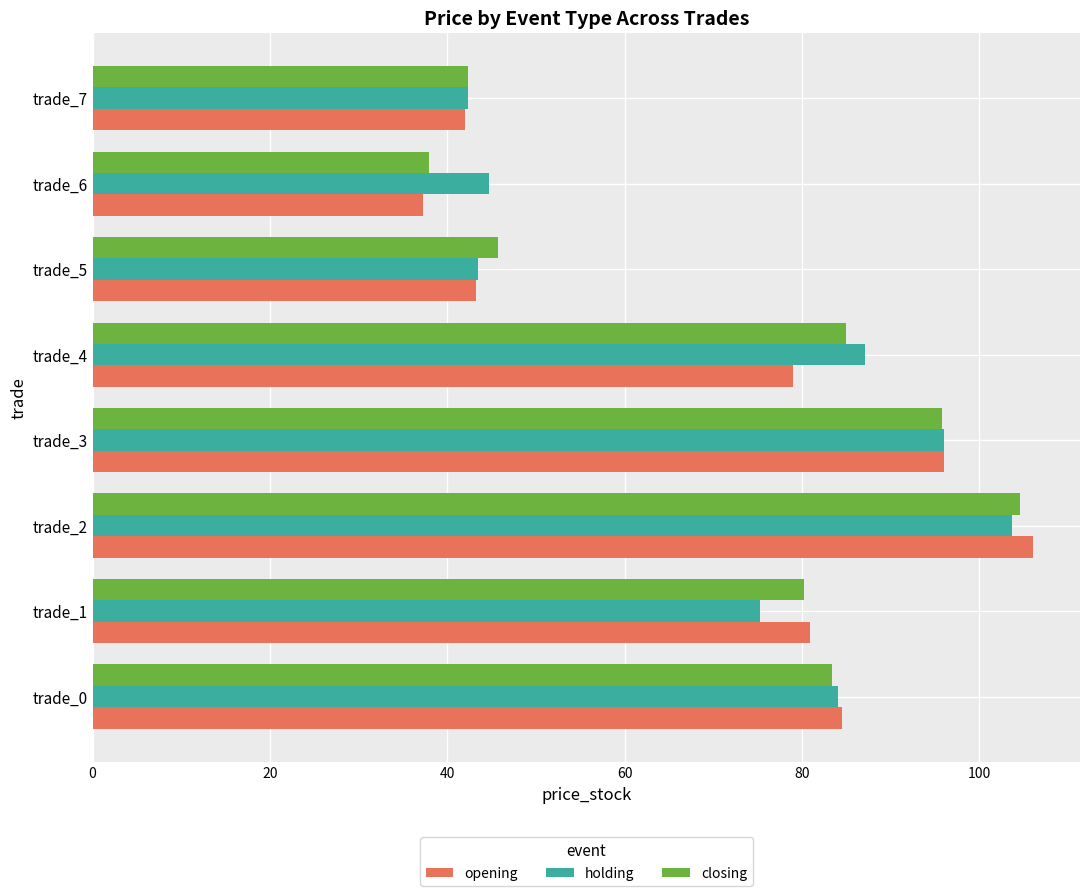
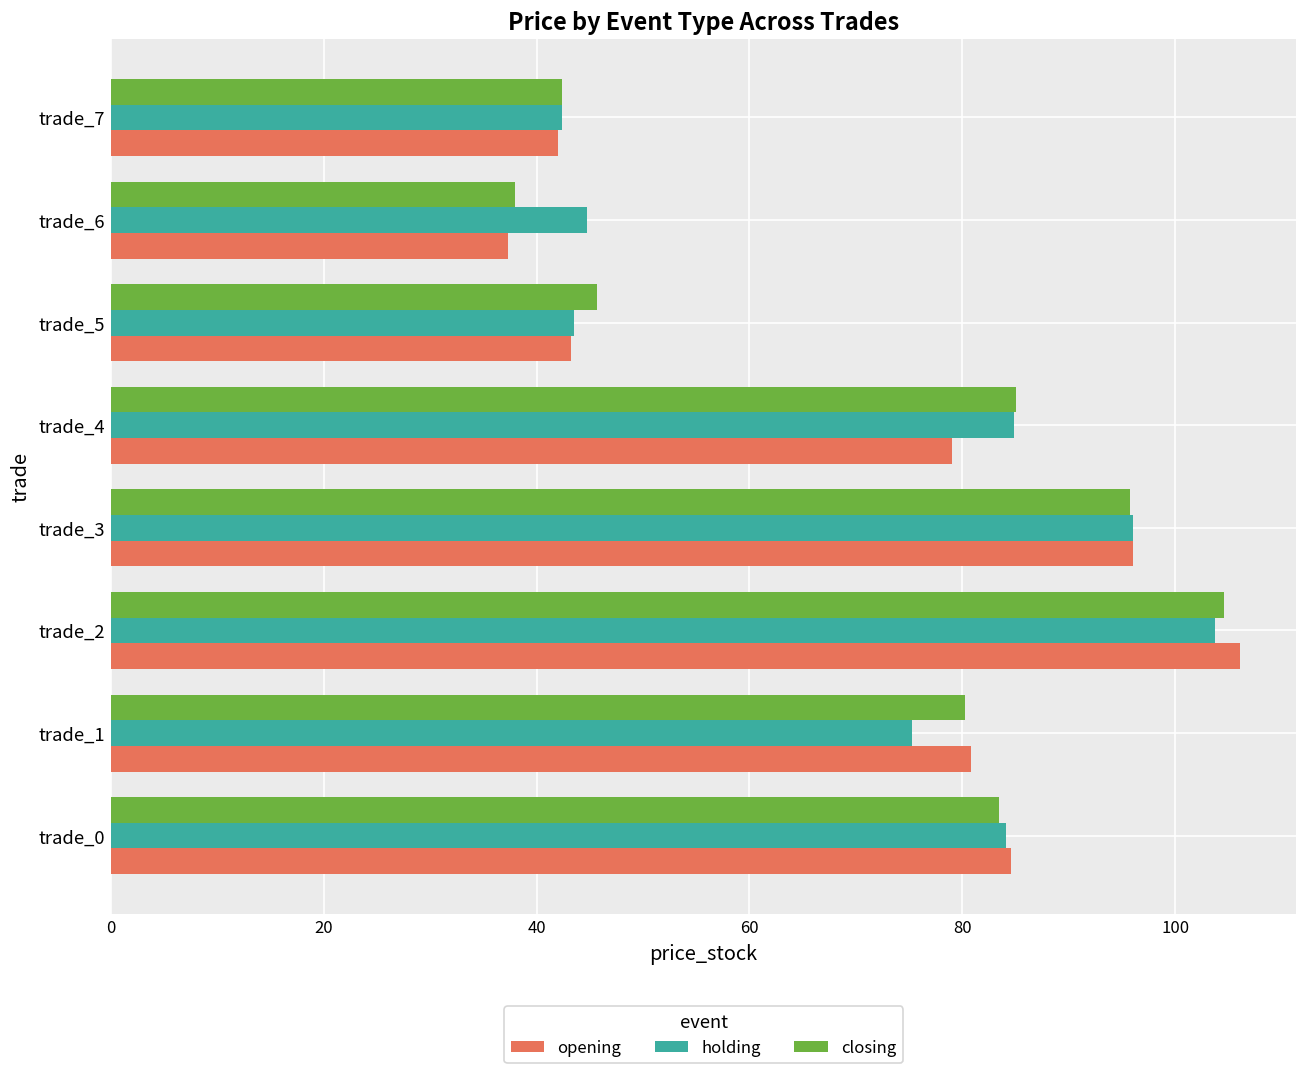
holding, trade_4: 87 -> 85
